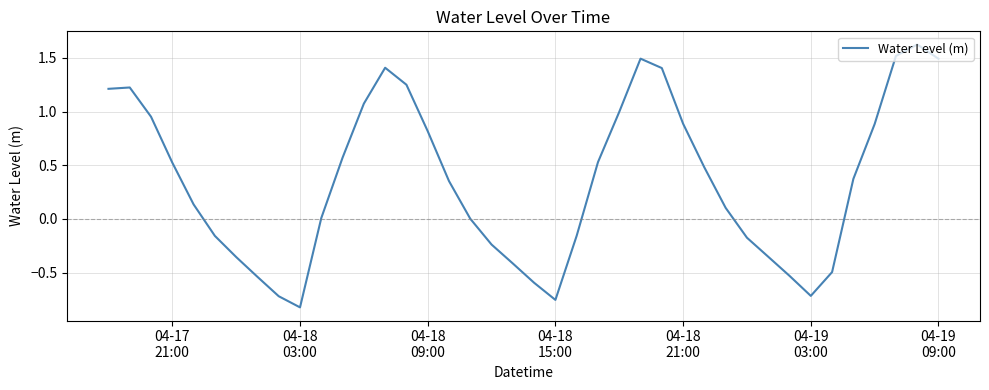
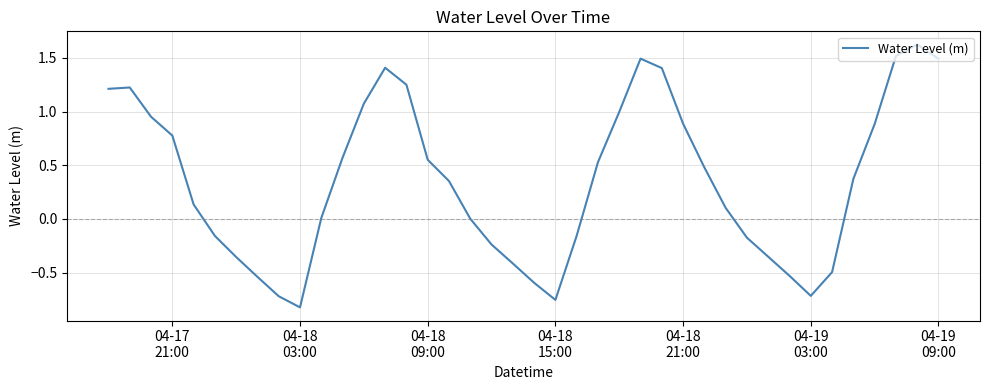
04-17 21:00: 0.52 -> 0.78
04-18 09:00: 0.82 -> 0.55
